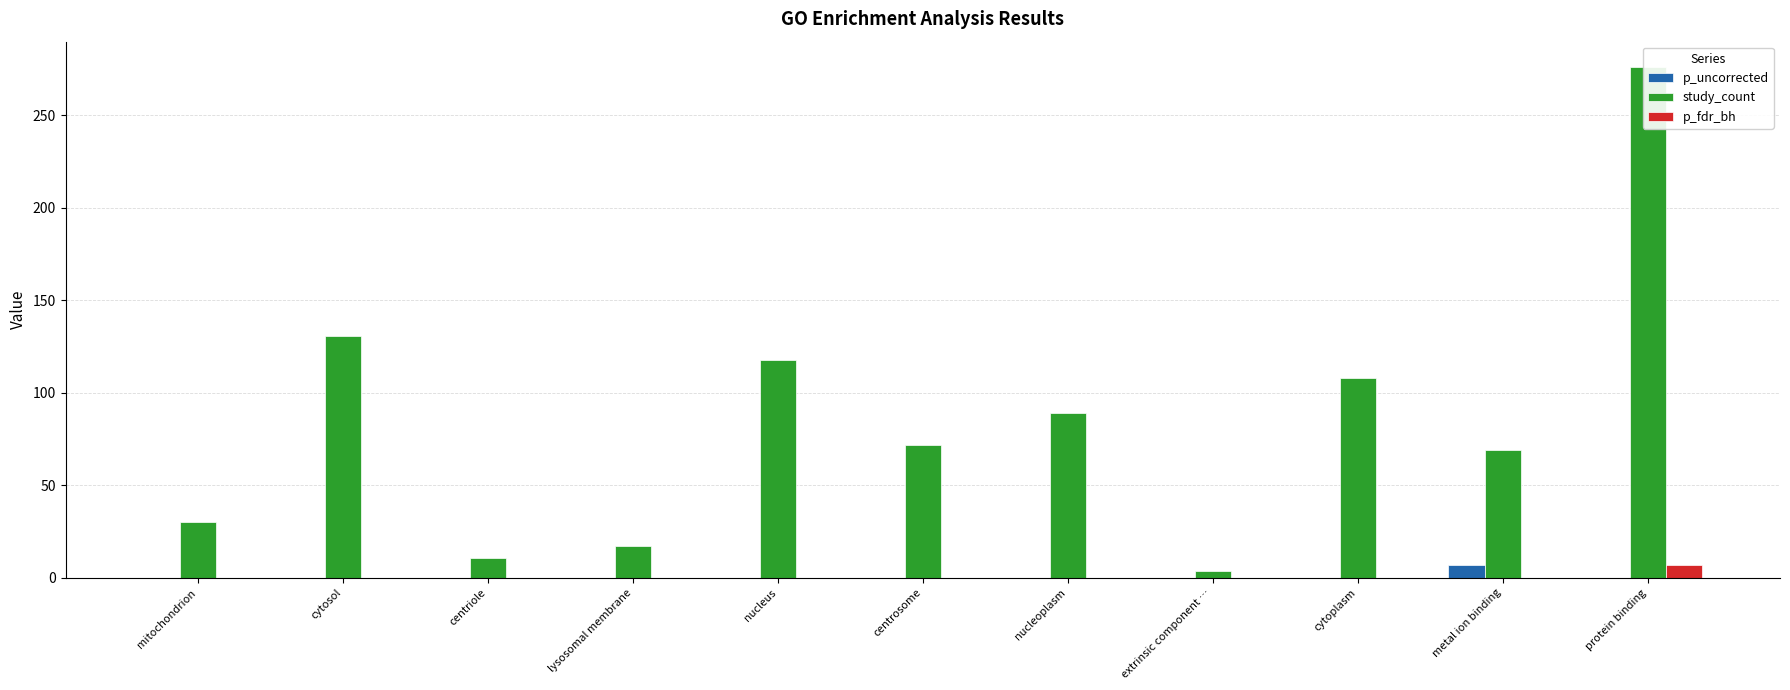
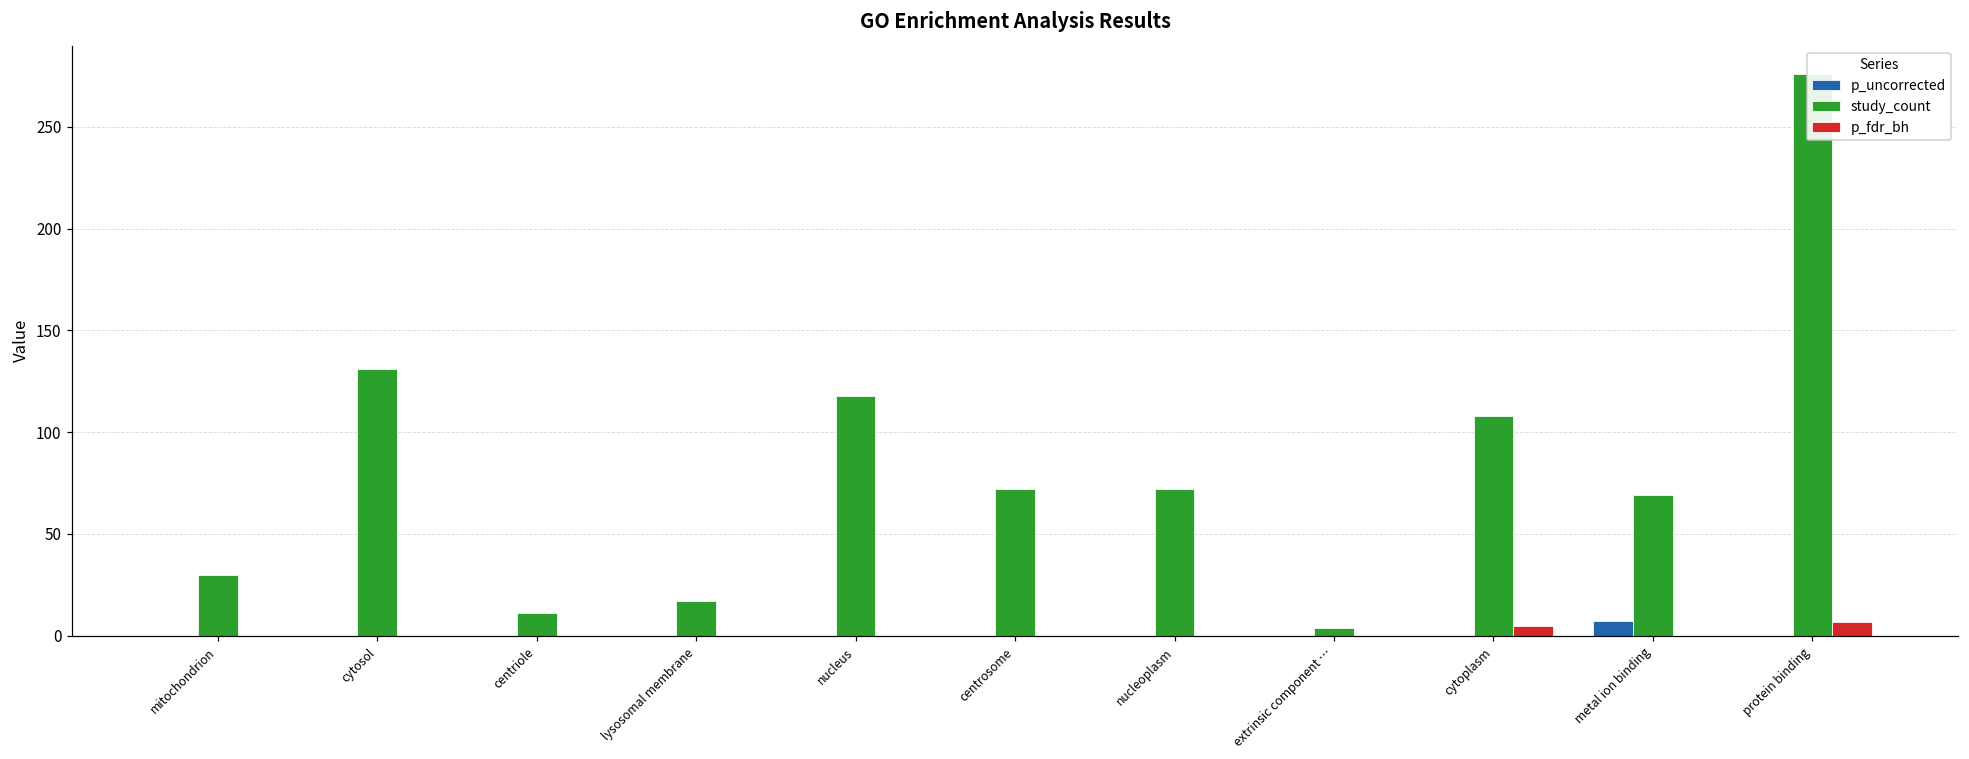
study_count, nucleoplasm: 89 -> 72
p_fdr_bh, cytoplasm: 0 -> 5
